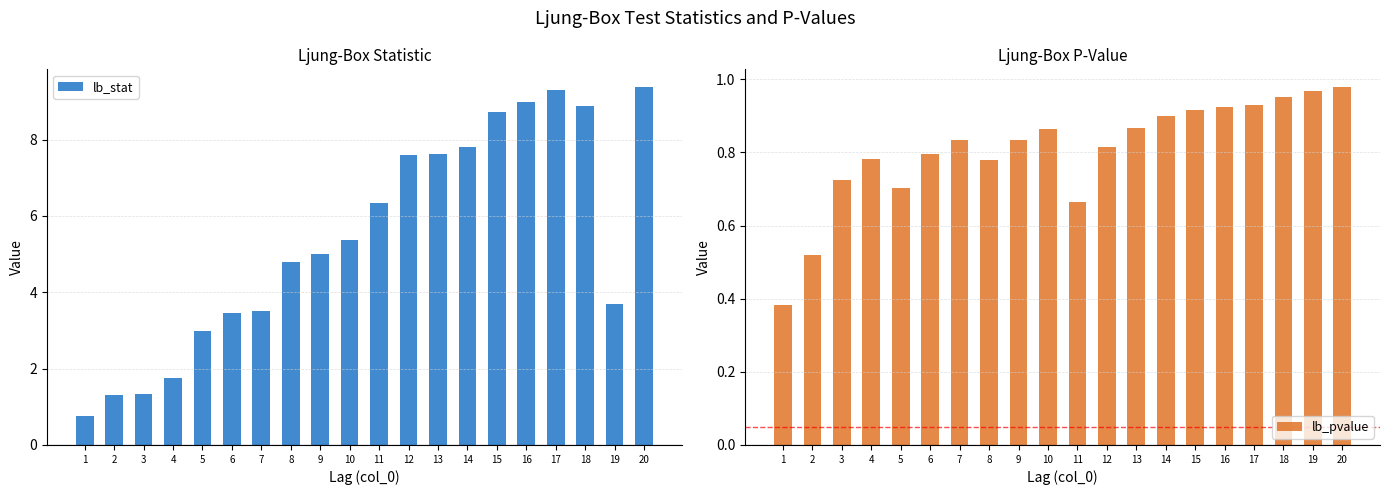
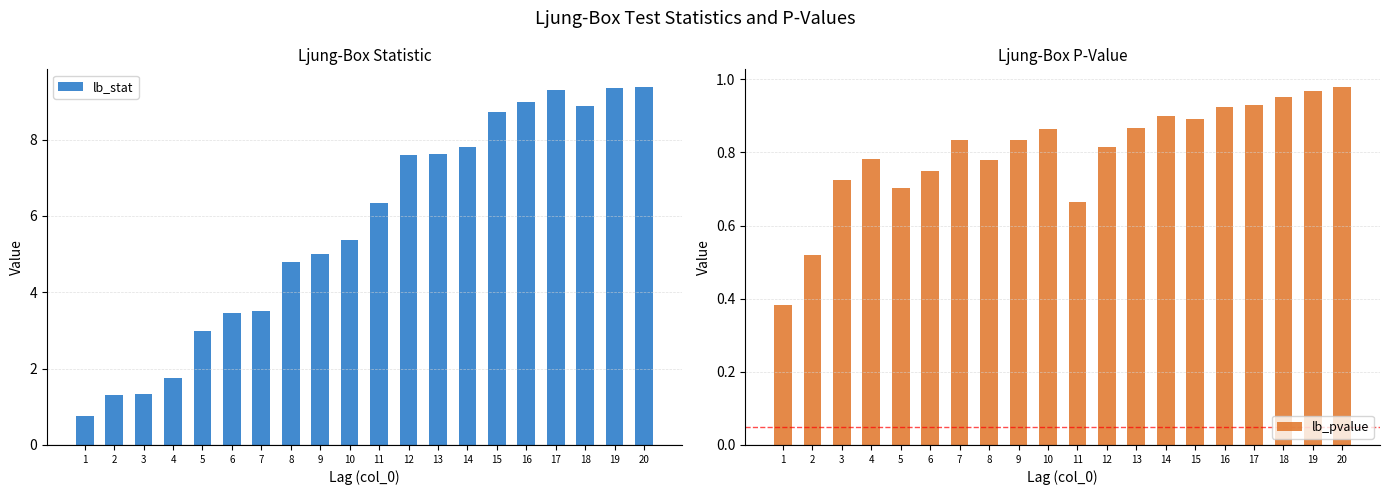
Ljung-Box Statistic, 19: 3.7 -> 9.4
Ljung-Box P-Value, 6: 0.80 -> 0.75
Ljung-Box P-Value, 15: 0.92 -> 0.89
